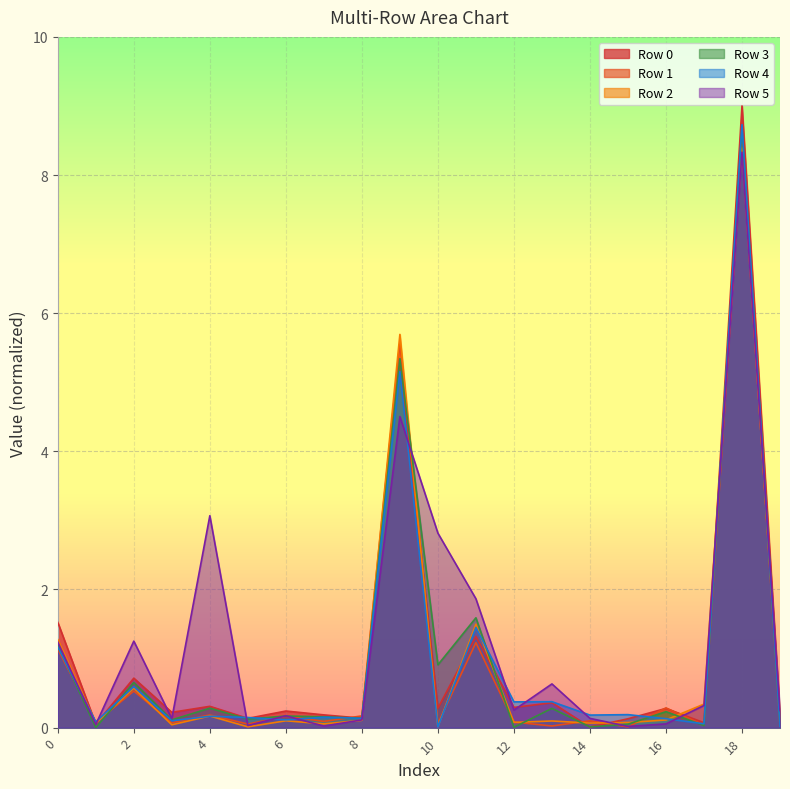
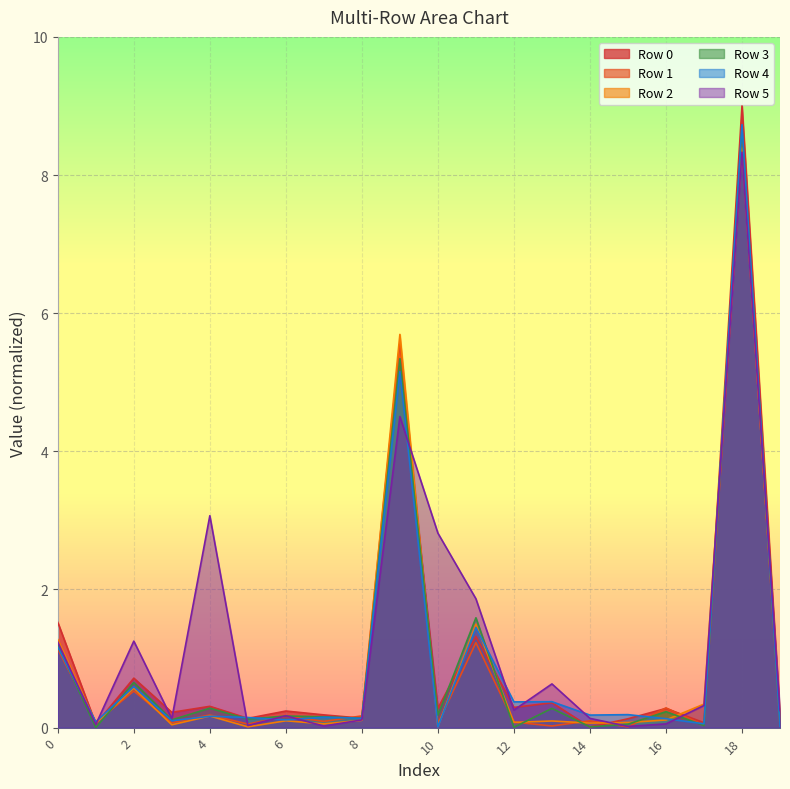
Row 3, 10: 0.9 -> 0.2
